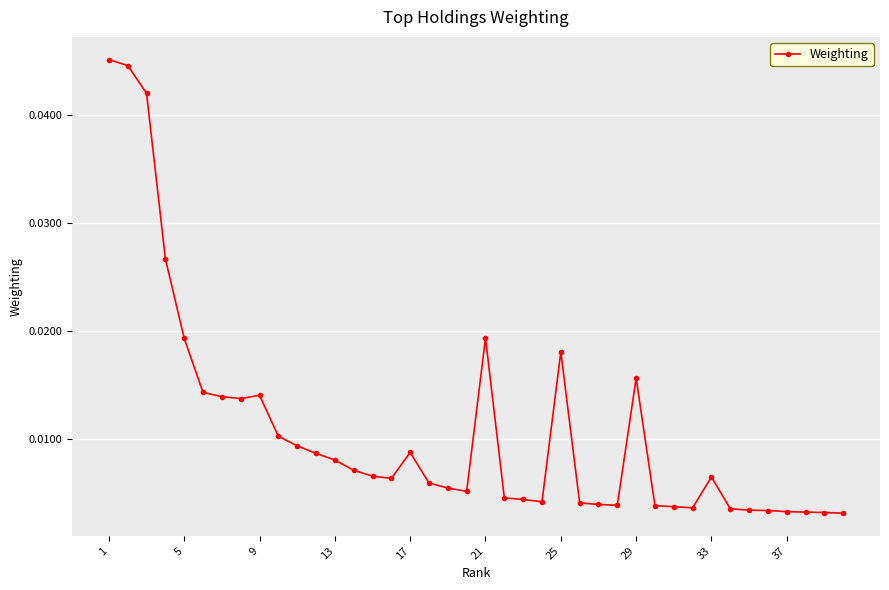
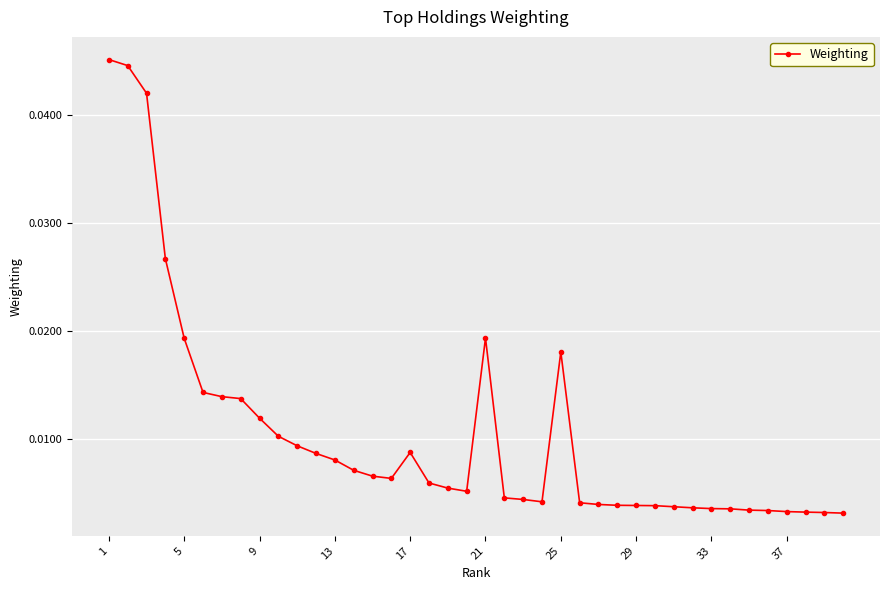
9: 0.0140 -> 0.0119
29: 0.0156 -> 0.0038
33: 0.0064 -> 0.0035
